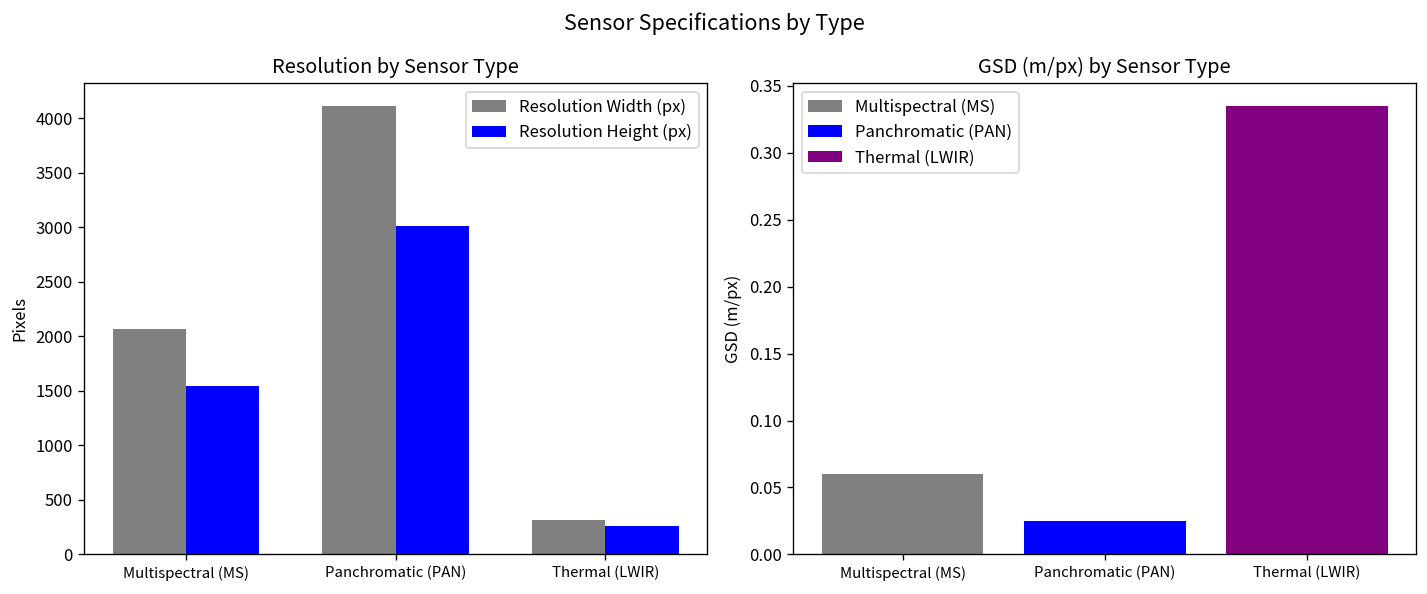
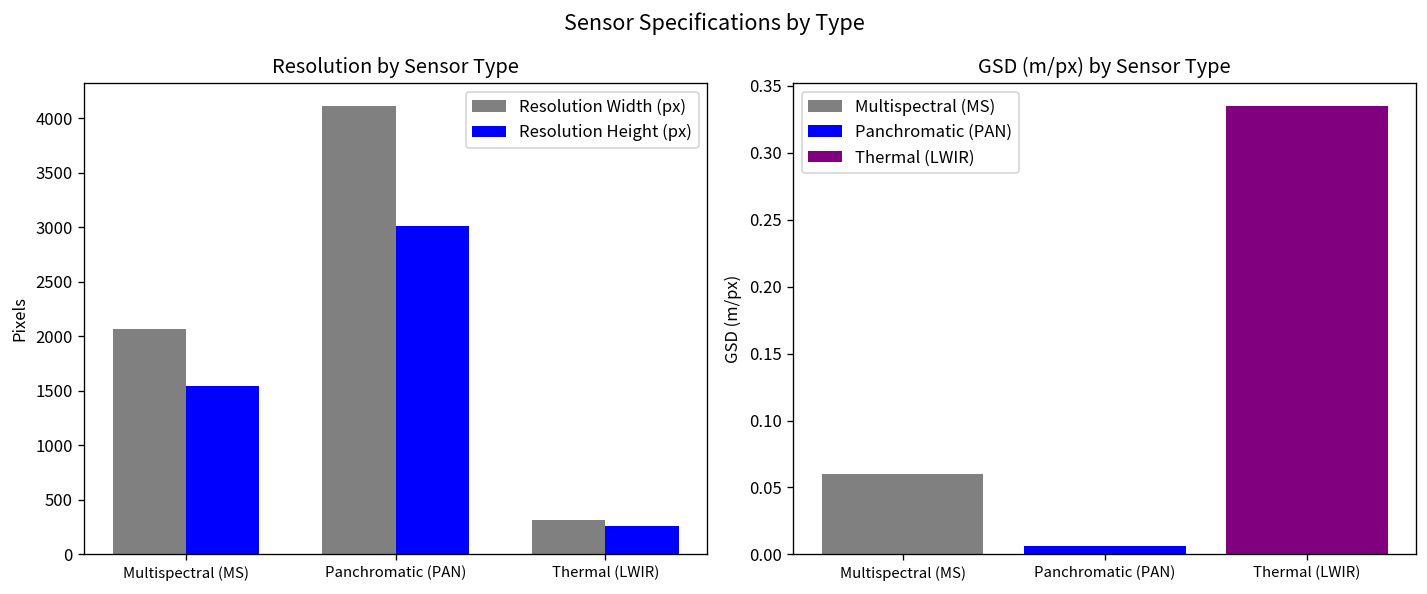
GSD (m/px) by Sensor Type, Panchromatic (PAN): 0.025 -> 0.007
